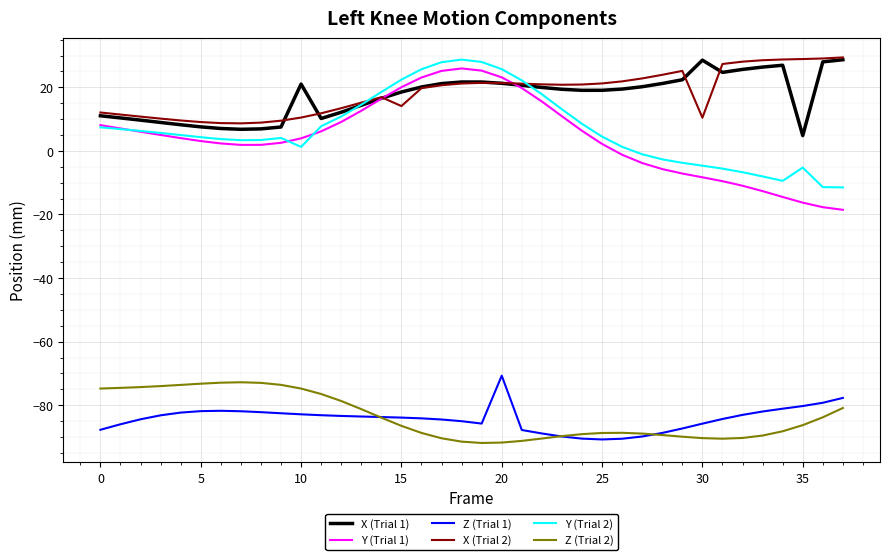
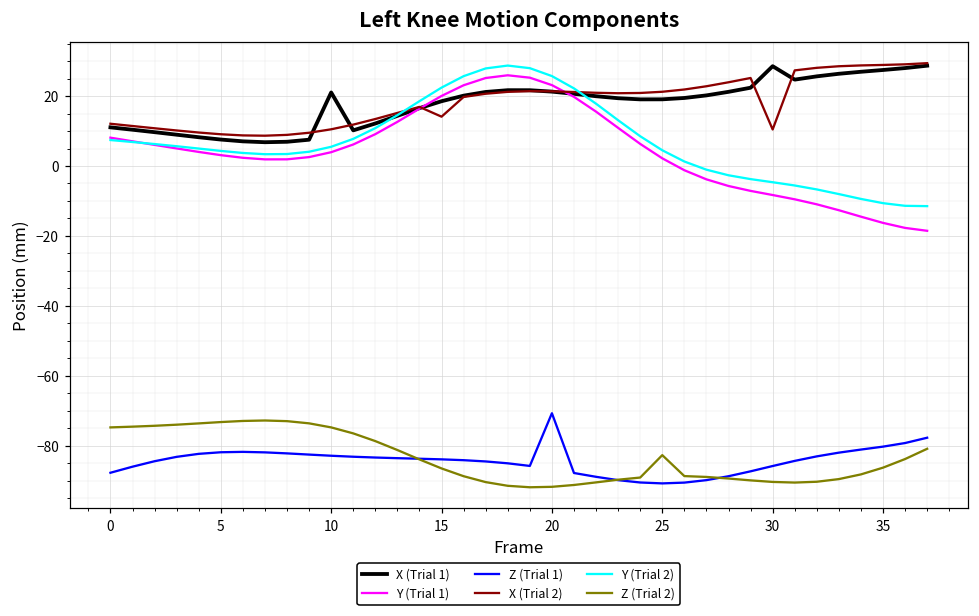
Y (Trial 2), 10: 1 -> 5
Z (Trial 2), 25: -89 -> -83
X (Trial 1), 35: 5 -> 27
Y (Trial 2), 35: -5 -> -11
